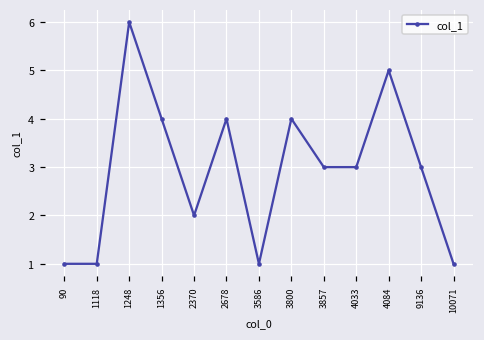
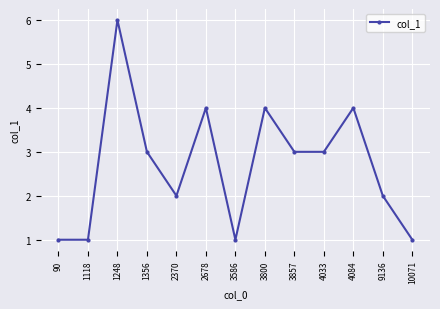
1356: 4 -> 3
4084: 5 -> 4
9136: 3 -> 2
